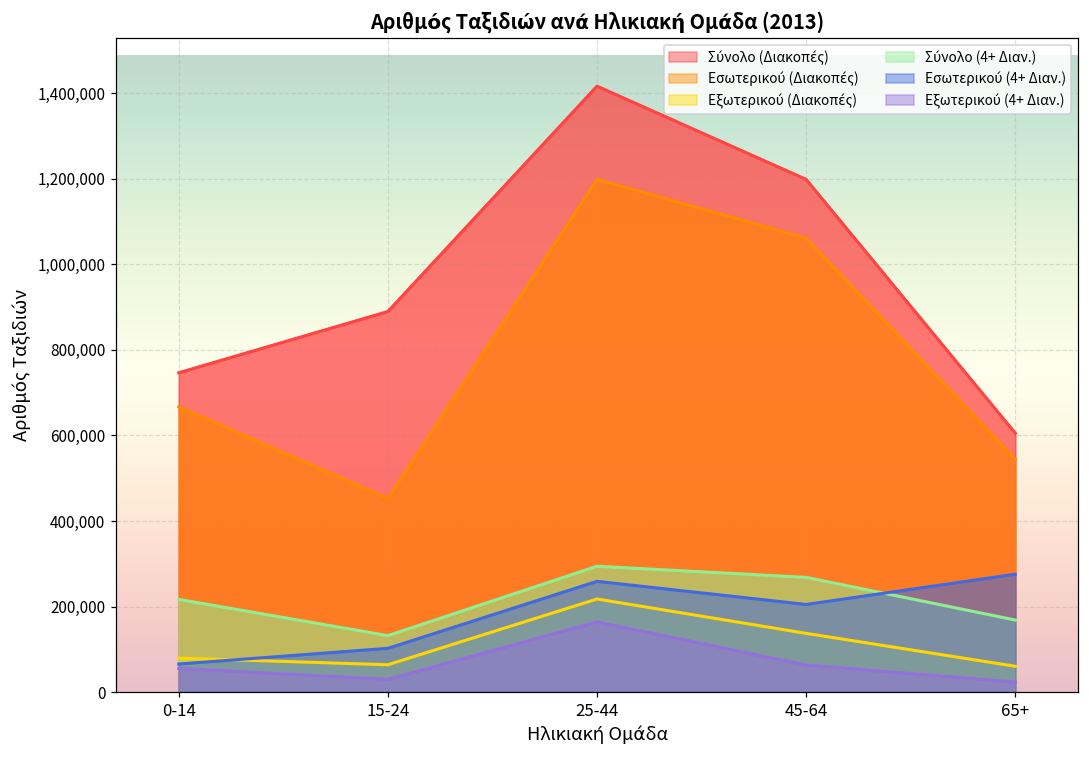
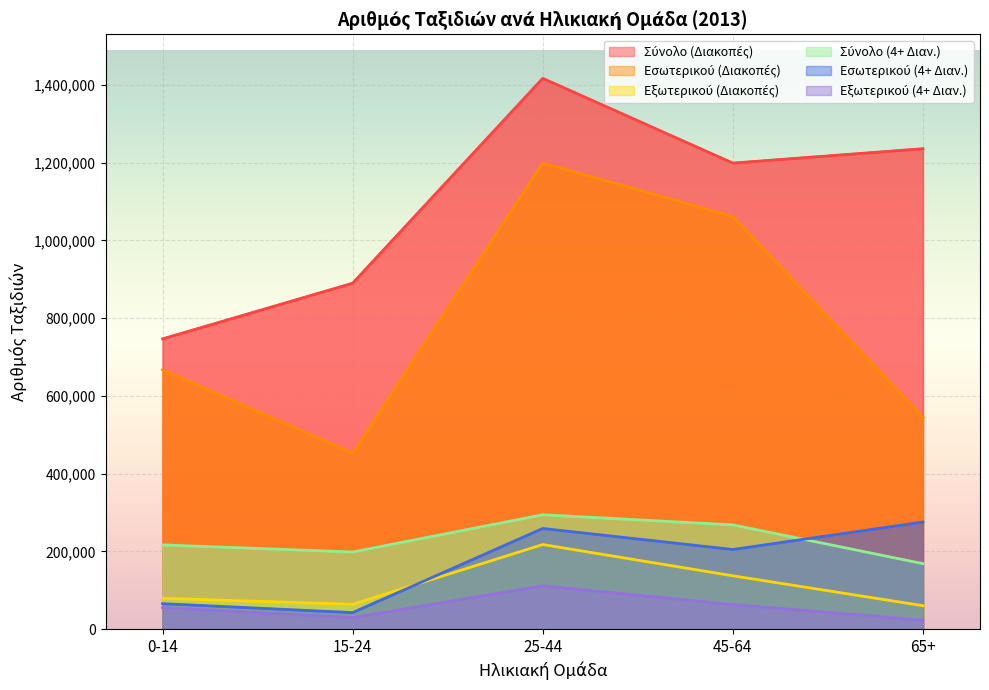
Σύνολο (4+ Διαν.), 15-24: 130,000 -> 200,000
Εσωτερικού (4+ Διαν.), 15-24: 100,000 -> 40,000
Εξωτερικού (4+ Διαν.), 25-44: 160,000 -> 110,000
Σύνολο (Διακοπές), 65+: 610,000 -> 1,240,000
